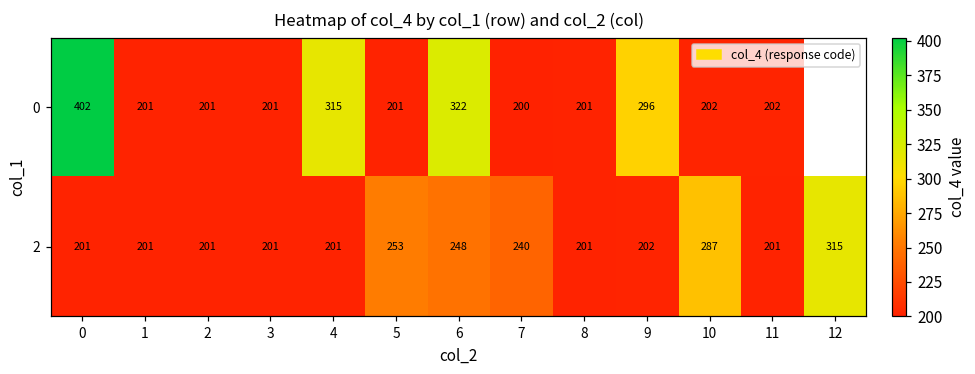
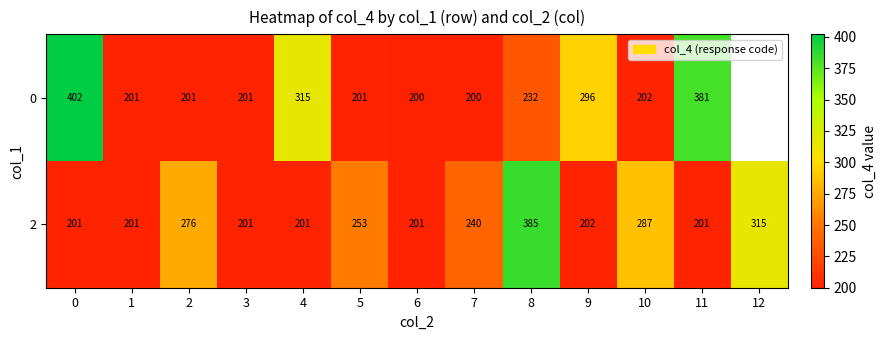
0, 6: 322 -> 200
0, 8: 201 -> 232
0, 11: 202 -> 381
2, 2: 201 -> 276
2, 6: 248 -> 201
2, 8: 201 -> 385
